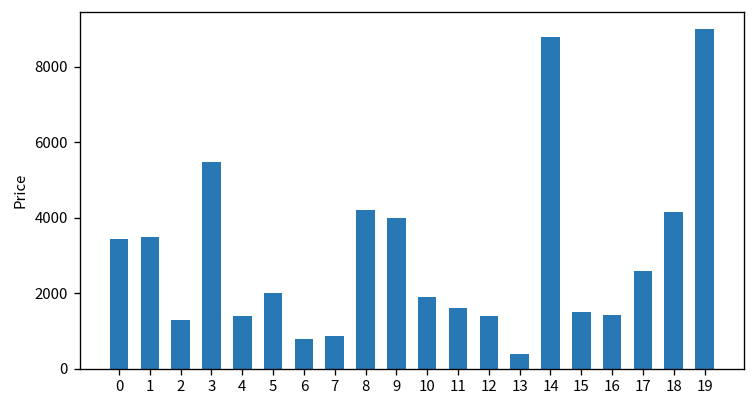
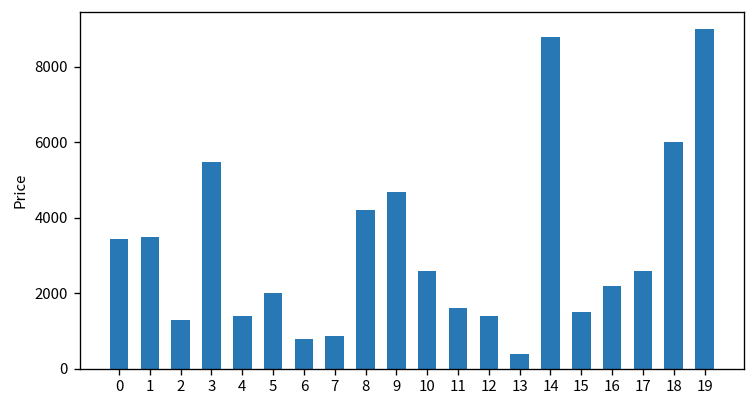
9: 4000 -> 4700
10: 1900 -> 2600
16: 1400 -> 2200
18: 4100 -> 6000
